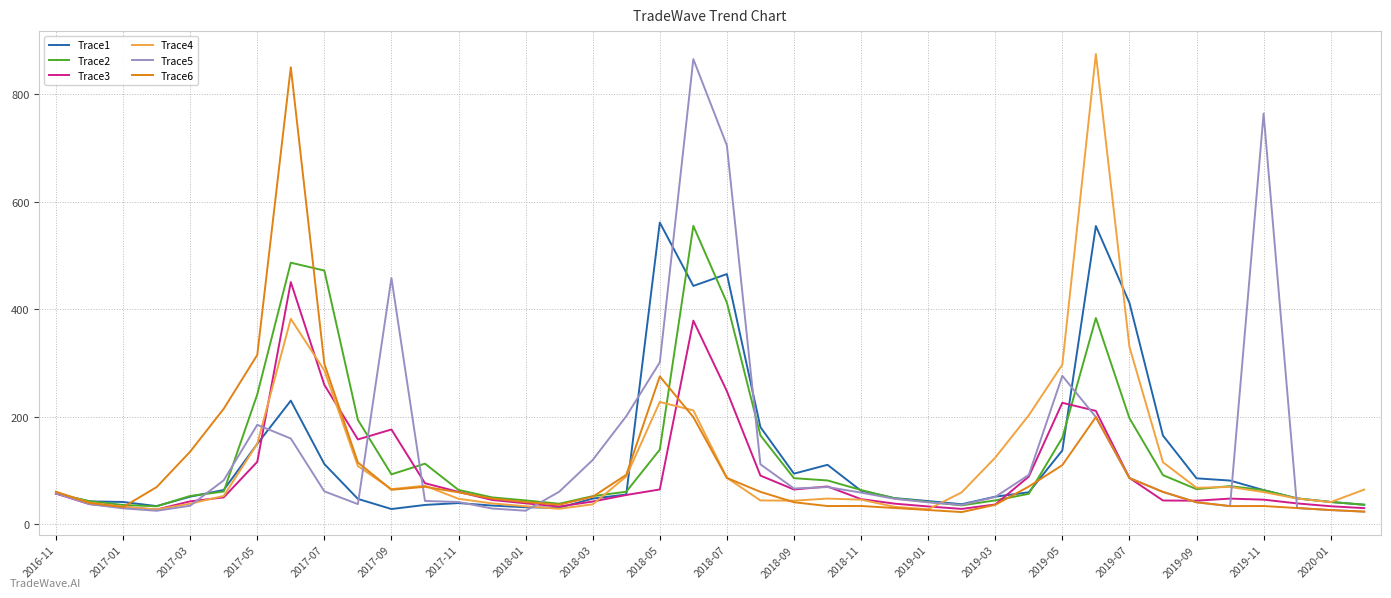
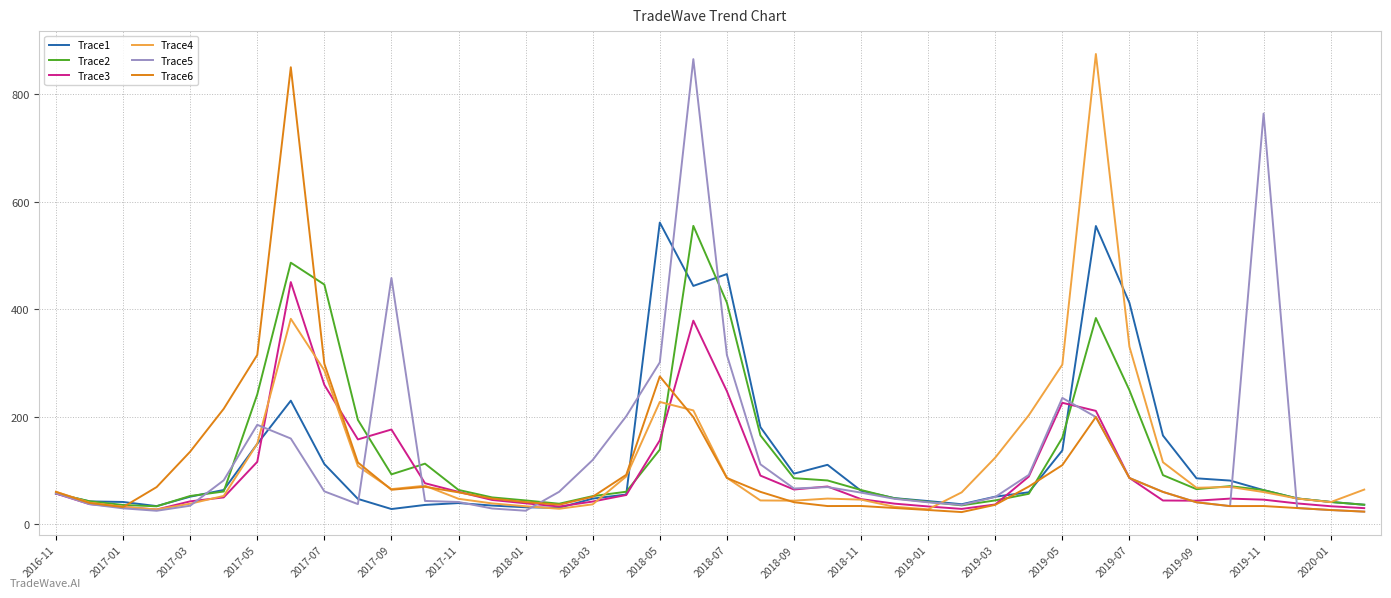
Trace2, 2017-07: 470 -> 450
Trace3, 2018-05: 60 -> 160
Trace5, 2018-07: 700 -> 310
Trace5, 2019-05: 280 -> 230
Trace2, 2019-07: 200 -> 250
